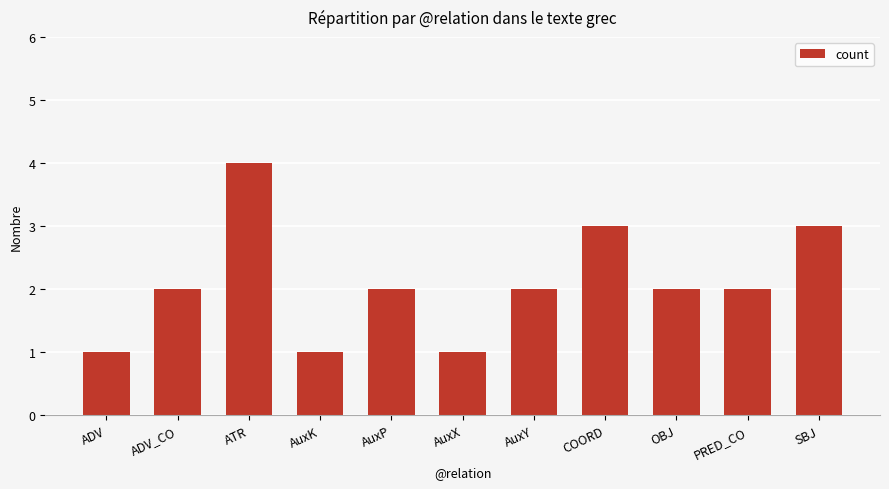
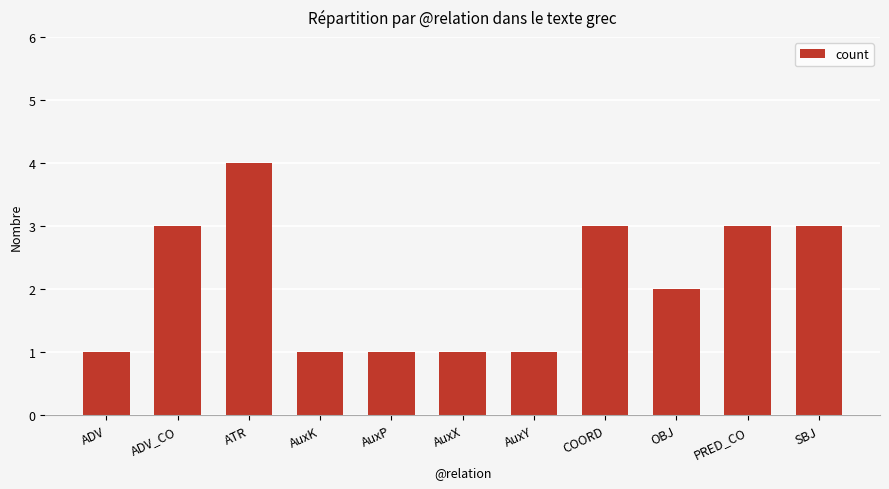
ADV_CO: 2 -> 3
AuxP: 2 -> 1
AuxY: 2 -> 1
PRED_CO: 2 -> 3
